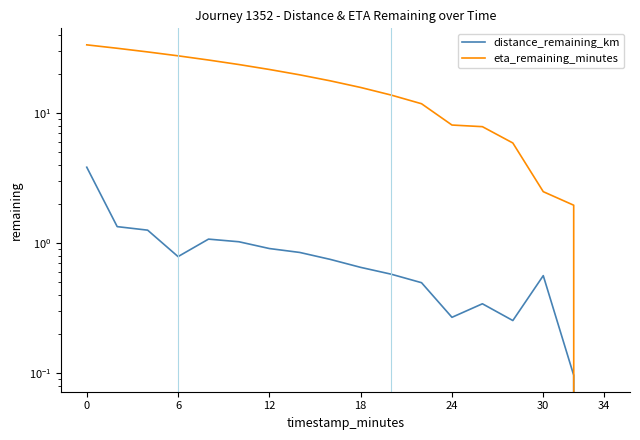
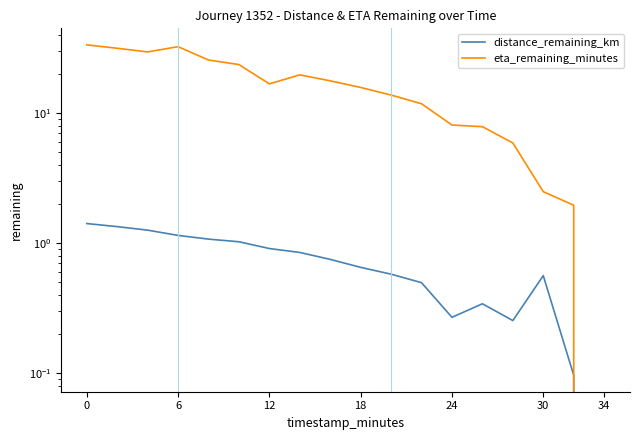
distance_remaining_km, 0: 3.8 -> 1.4
distance_remaining_km, 6: 0.8 -> 1.1
eta_remaining_minutes, 6: 28 -> 32
eta_remaining_minutes, 12: 22 -> 17
